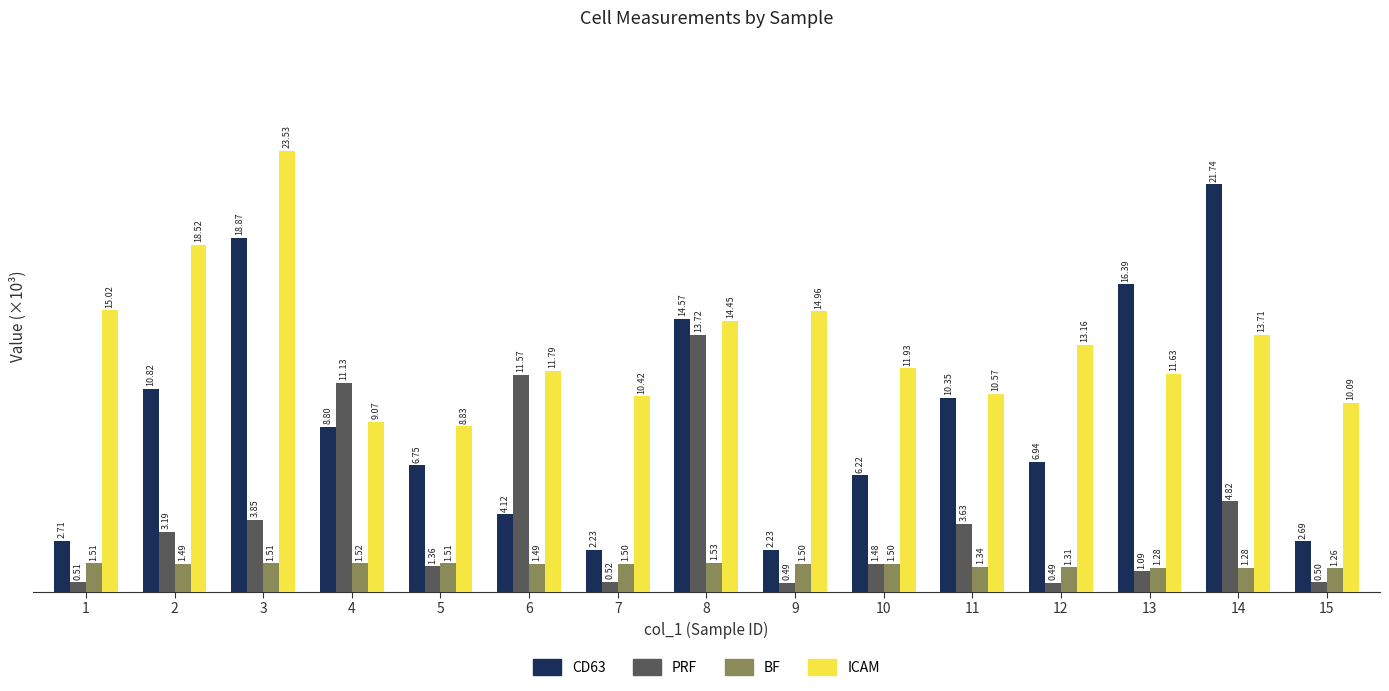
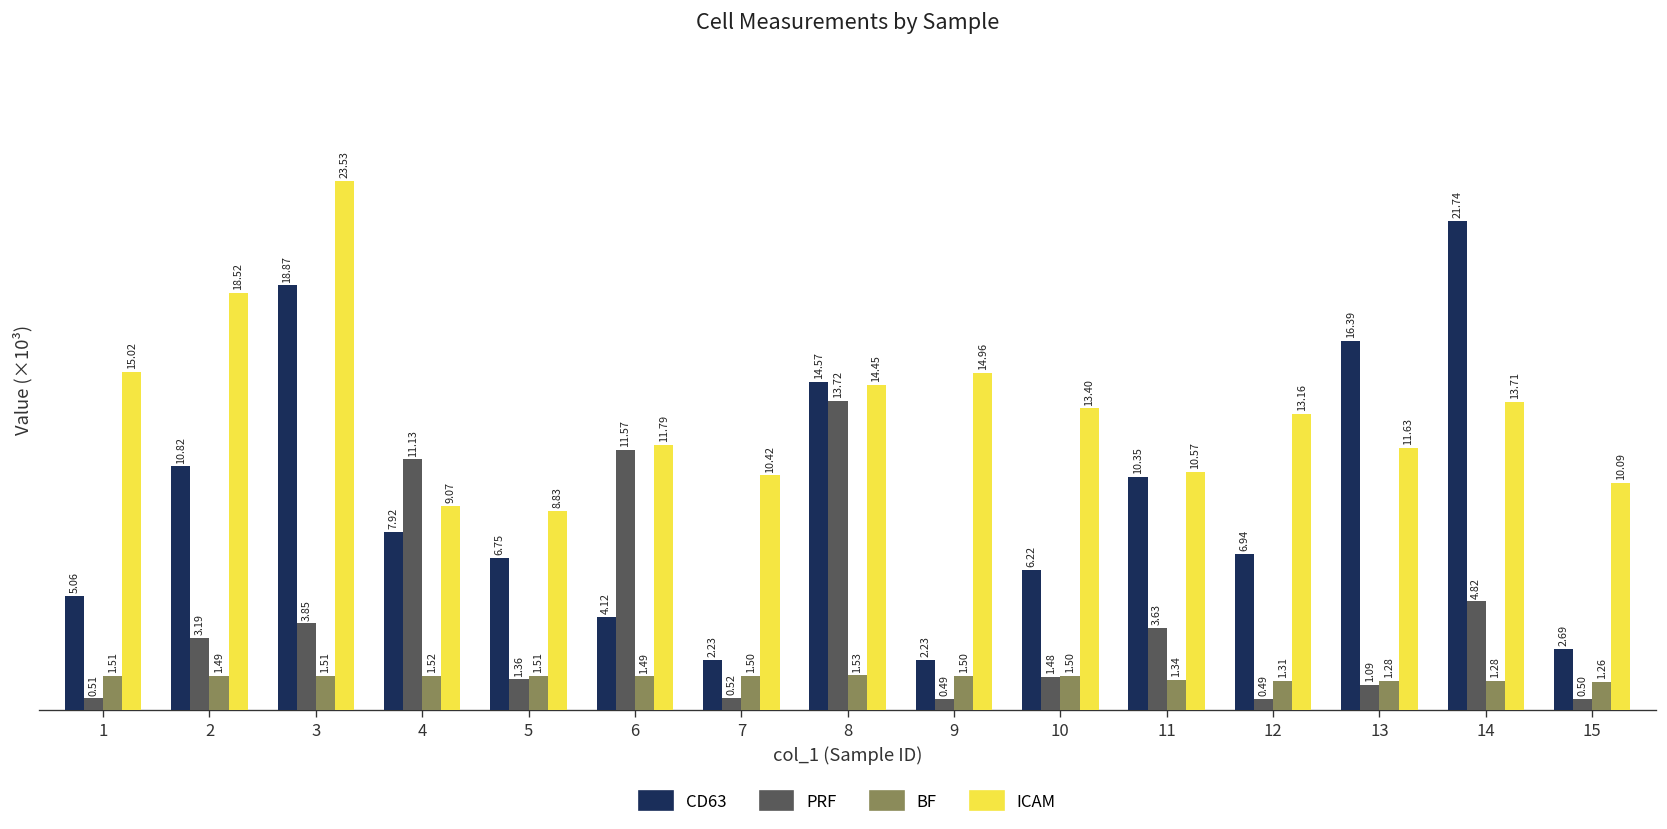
CD63, 1: 2.71 -> 5.06
CD63, 4: 8.80 -> 7.92
ICAM, 10: 11.93 -> 13.40
